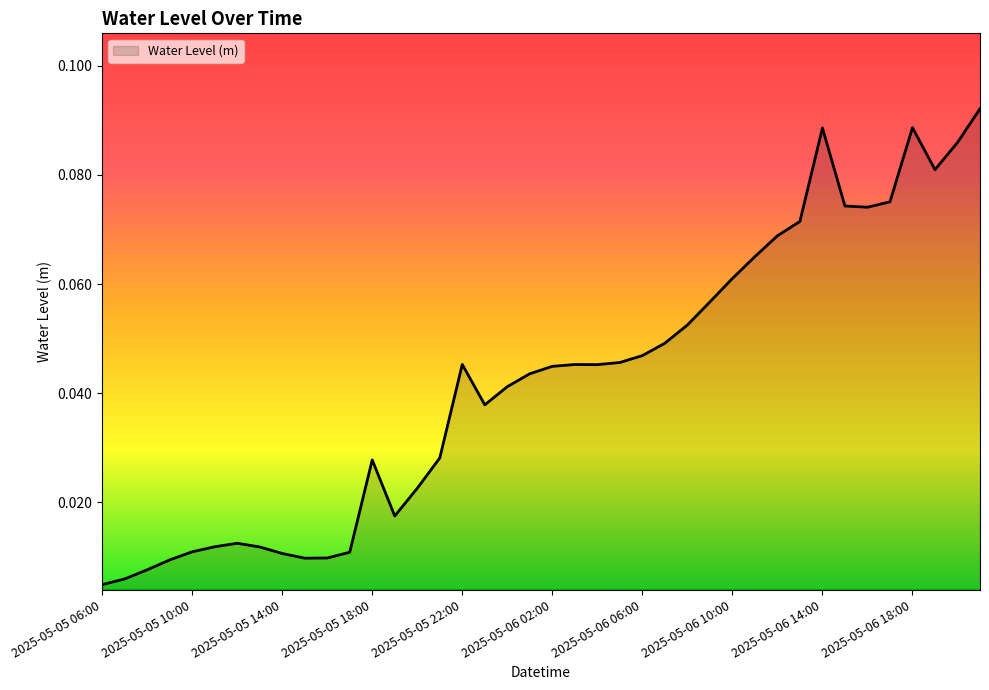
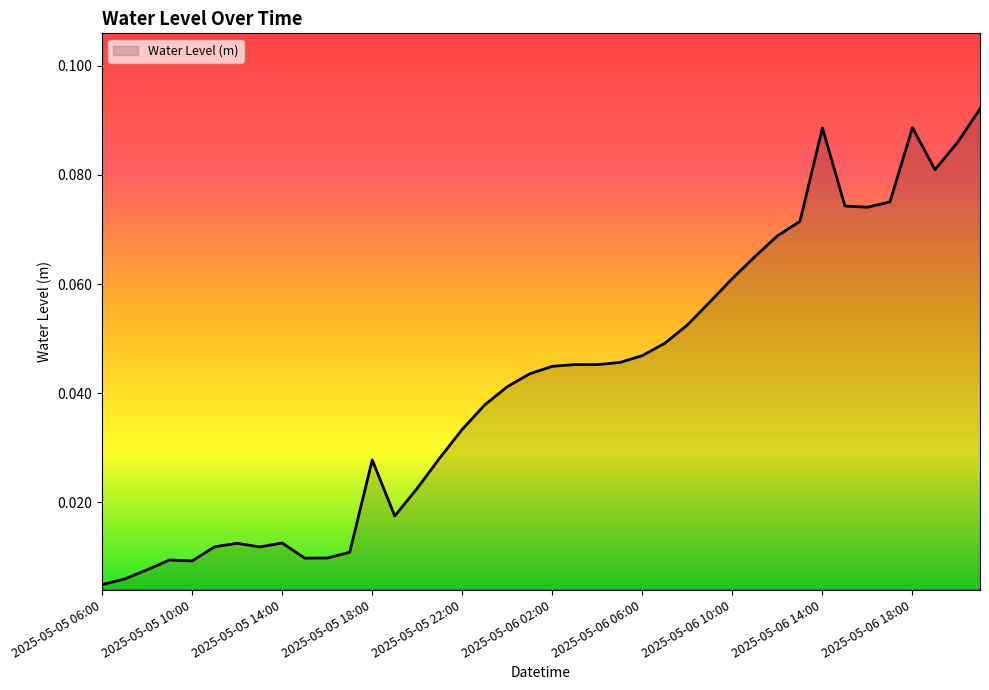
2025-05-05 10:00: 0.011 -> 0.009
2025-05-05 14:00: 0.011 -> 0.013
2025-05-05 22:00: 0.045 -> 0.033
